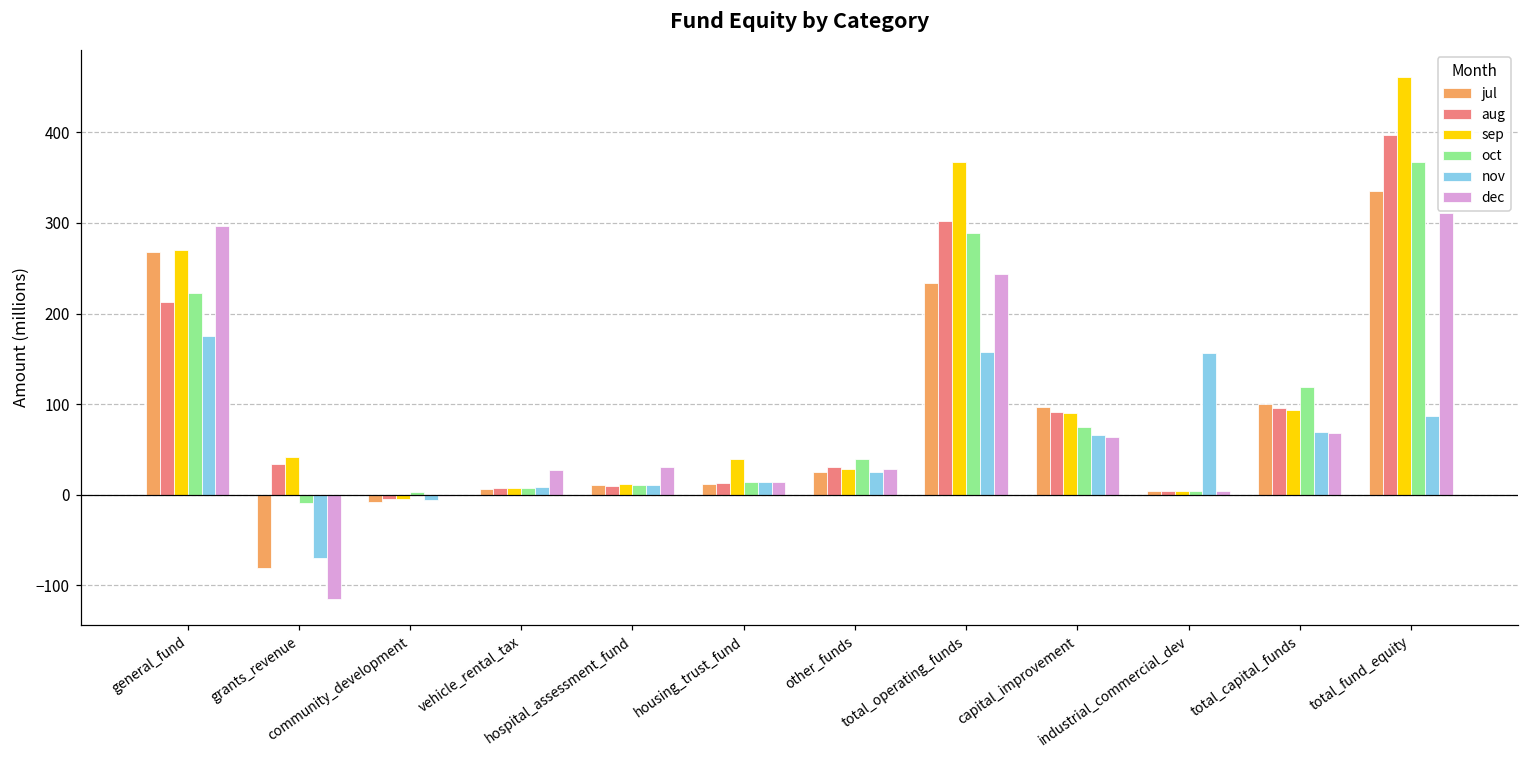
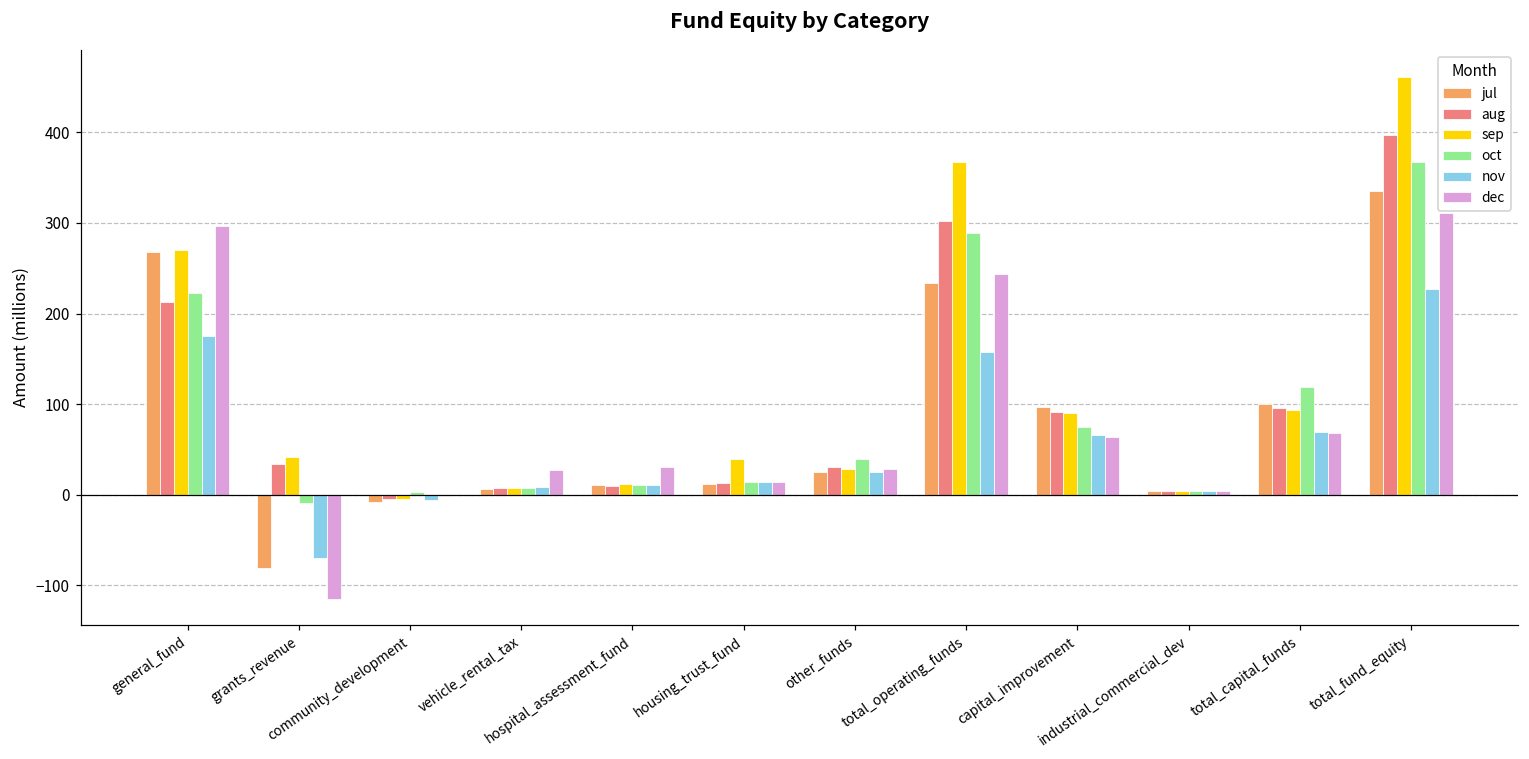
nov, industrial_commercial_dev: 160 -> 0
nov, total_fund_equity: 90 -> 230
